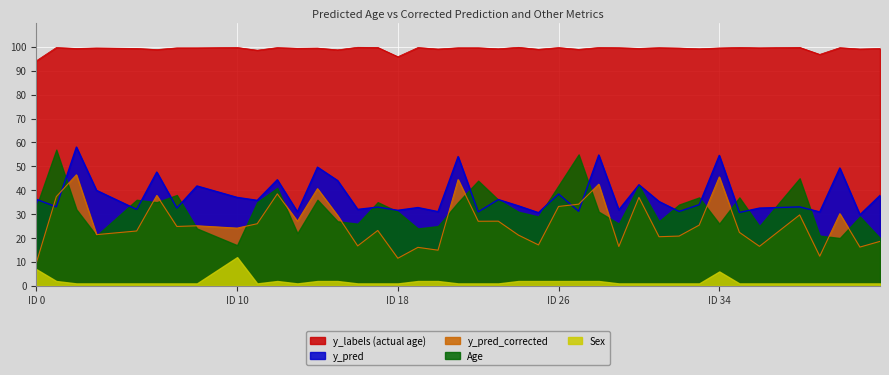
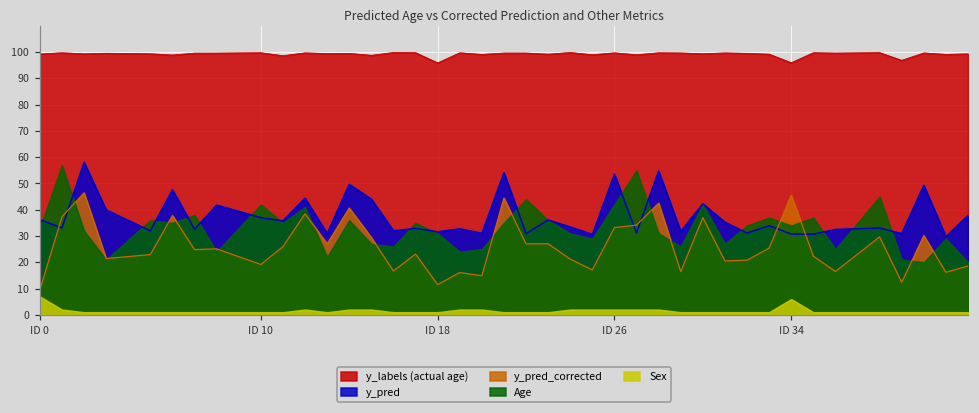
y_labels (actual age), ID 0: 94 -> 99
y_pred_corrected, ID 10: 24 -> 19
Age, ID 10: 17 -> 42
Sex, ID 10: 12 -> 1
y_pred, ID 26: 38 -> 53
y_labels (actual age), ID 34: 100 -> 96
y_pred, ID 34: 55 -> 31
Age, ID 34: 26 -> 34
